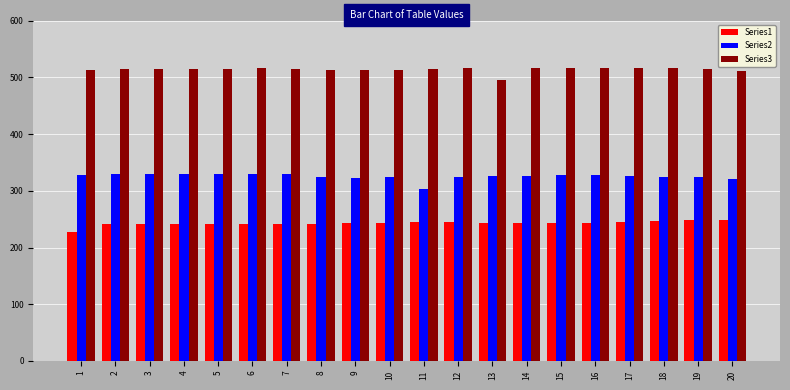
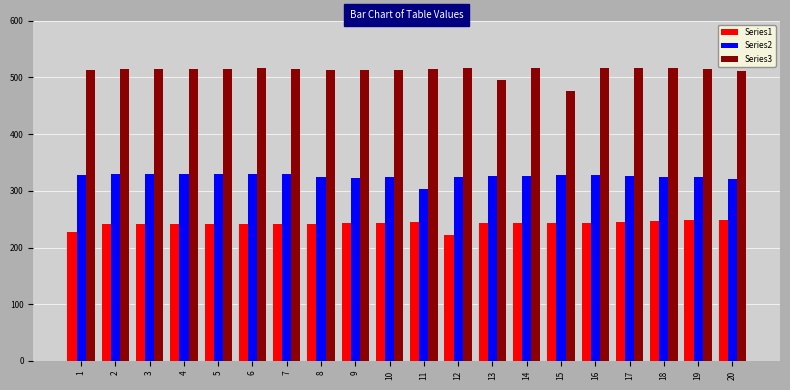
Series1, 12: 250 -> 220
Series3, 15: 520 -> 480
